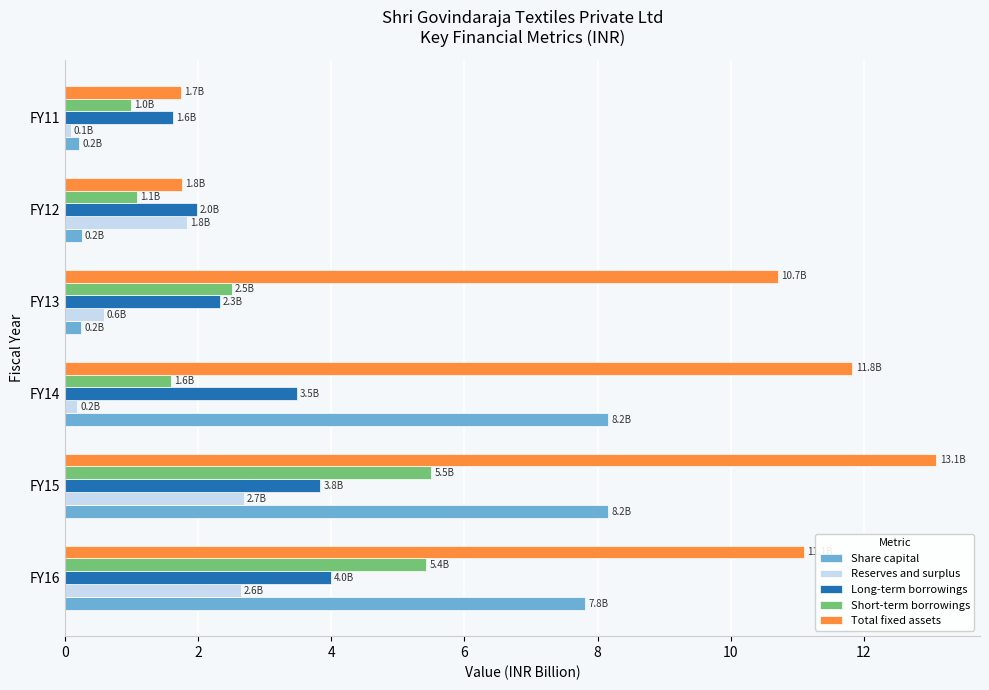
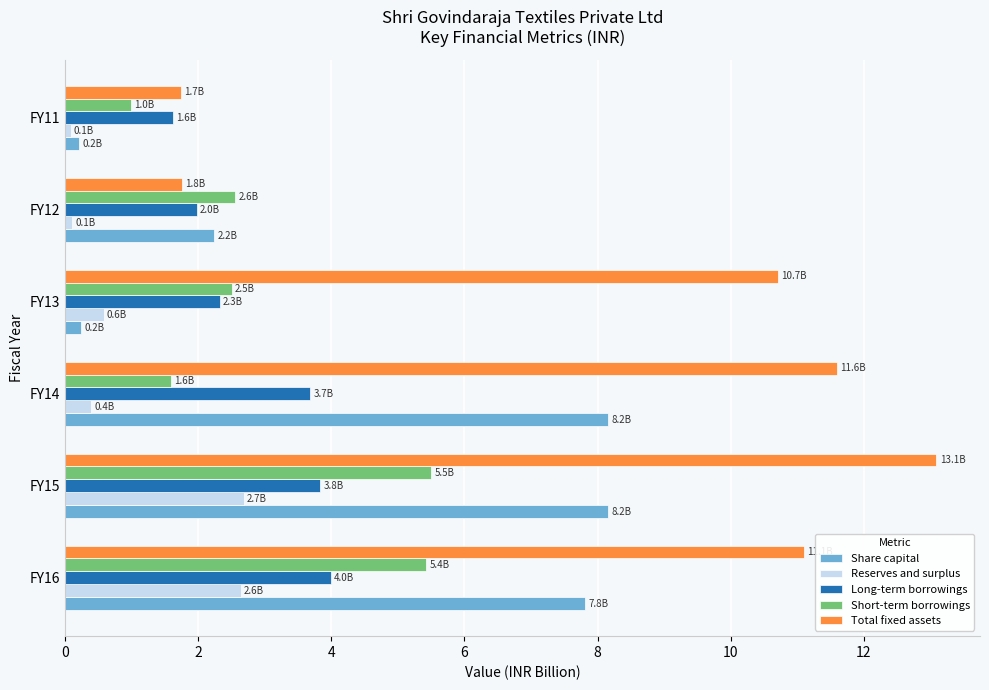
Short-term borrowings, FY12: 1.1B -> 2.6B
Reserves and surplus, FY12: 1.8B -> 0.1B
Share capital, FY12: 0.2B -> 2.2B
Total fixed assets, FY14: 11.8B -> 11.6B
Long-term borrowings, FY14: 3.5B -> 3.7B
Reserves and surplus, FY14: 0.2B -> 0.4B
